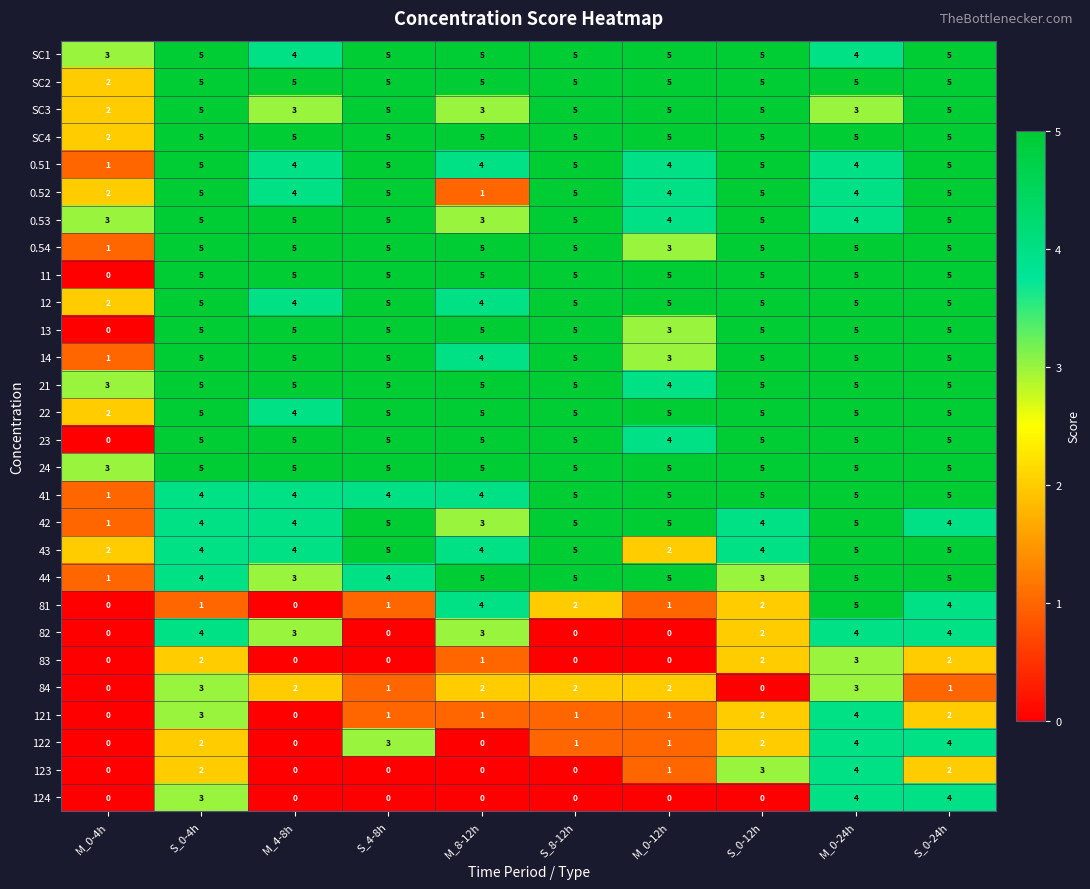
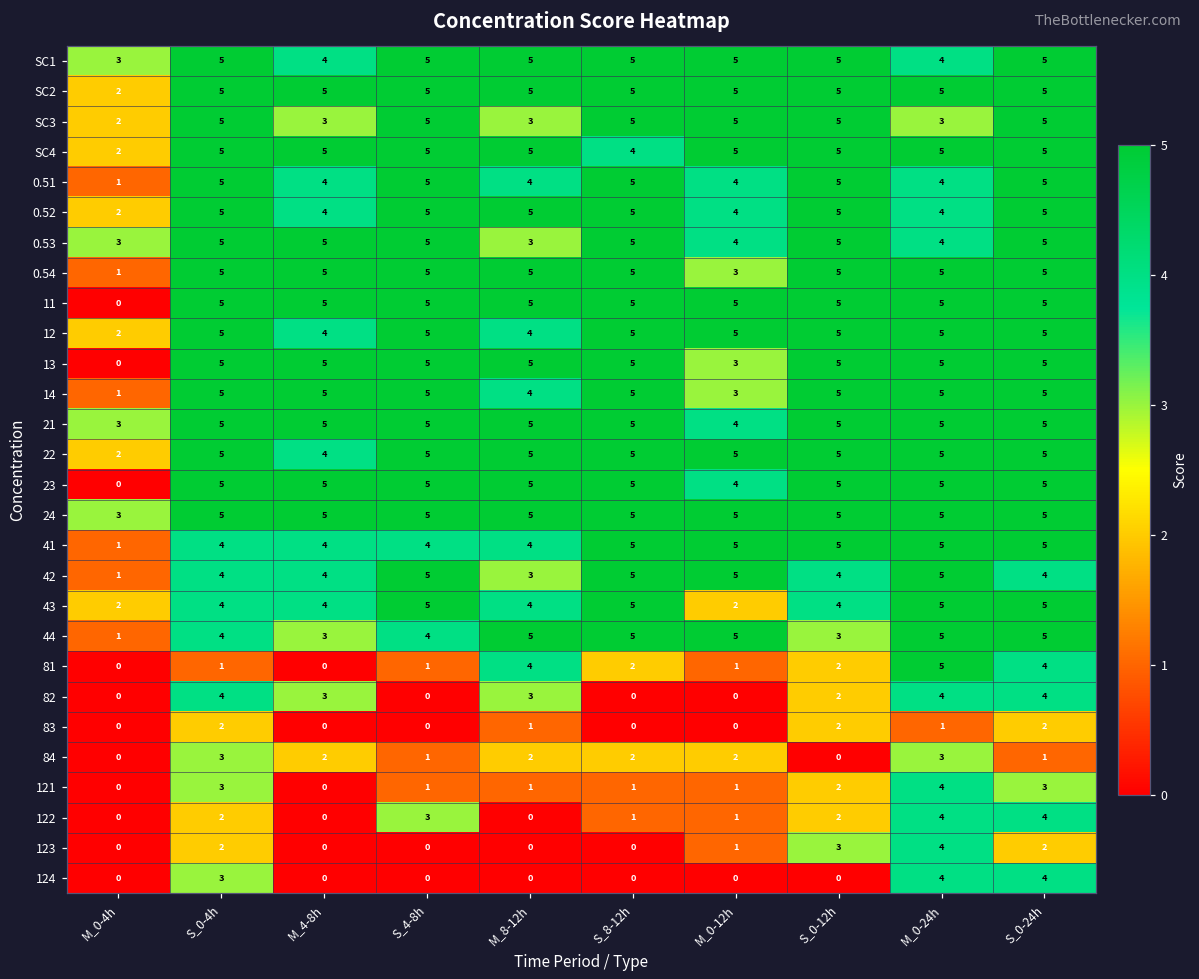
SC4, S_8-12h: 5 -> 4
0.52, M_8-12h: 1 -> 5
83, M_0-24h: 3 -> 1
121, S_0-24h: 2 -> 3
